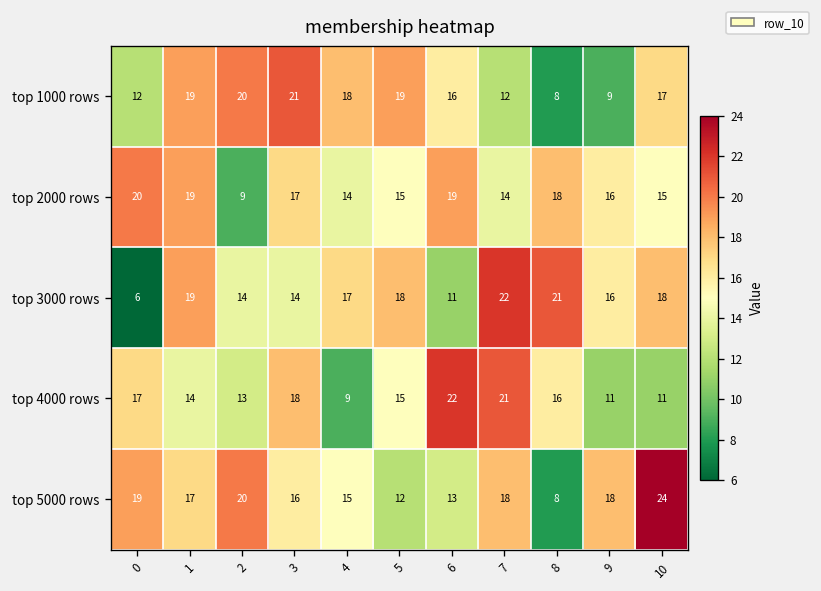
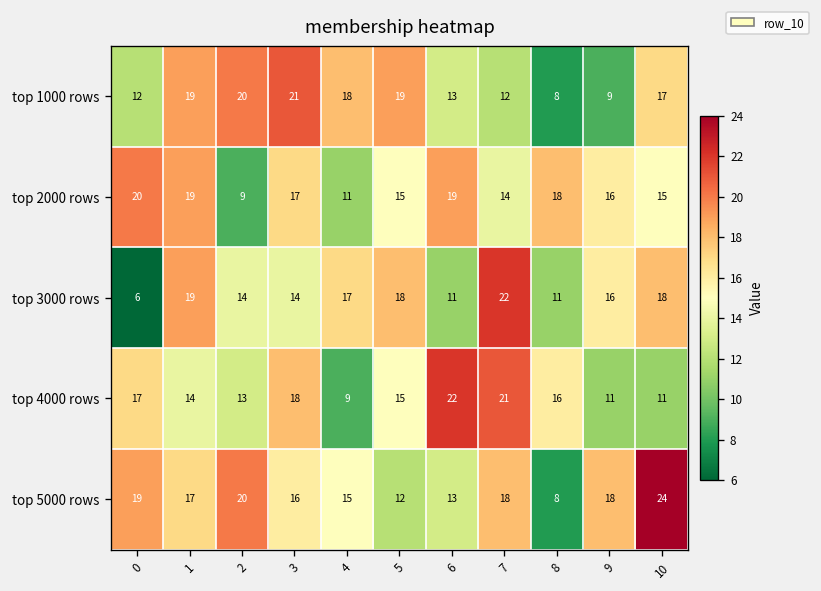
top 1000 rows, 6: 16 -> 13
top 2000 rows, 4: 14 -> 11
top 3000 rows, 8: 21 -> 11
